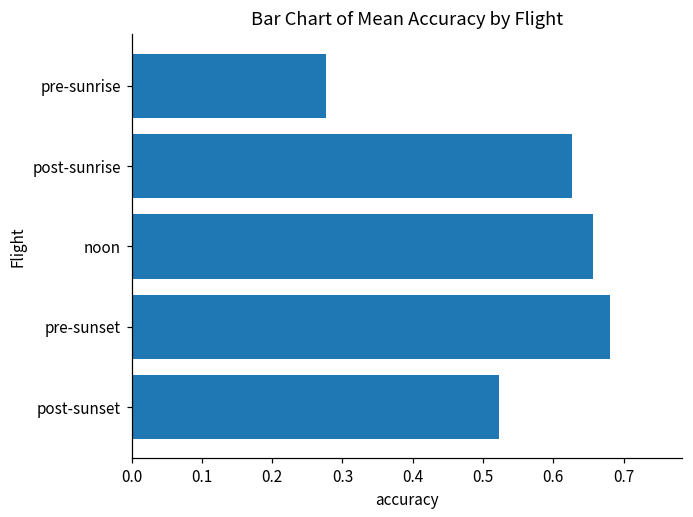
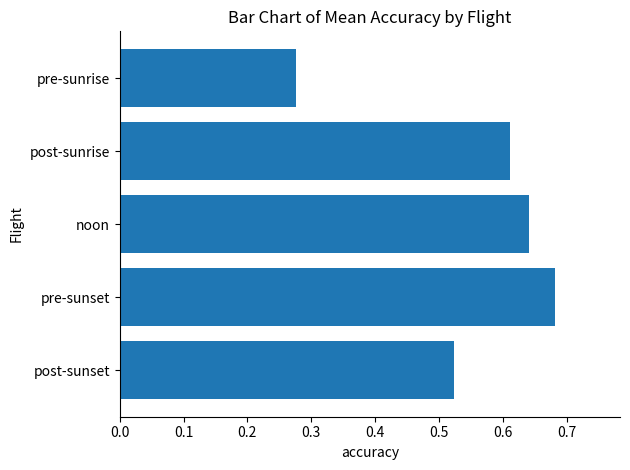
post-sunrise: 0.63 -> 0.61
noon: 0.66 -> 0.64
